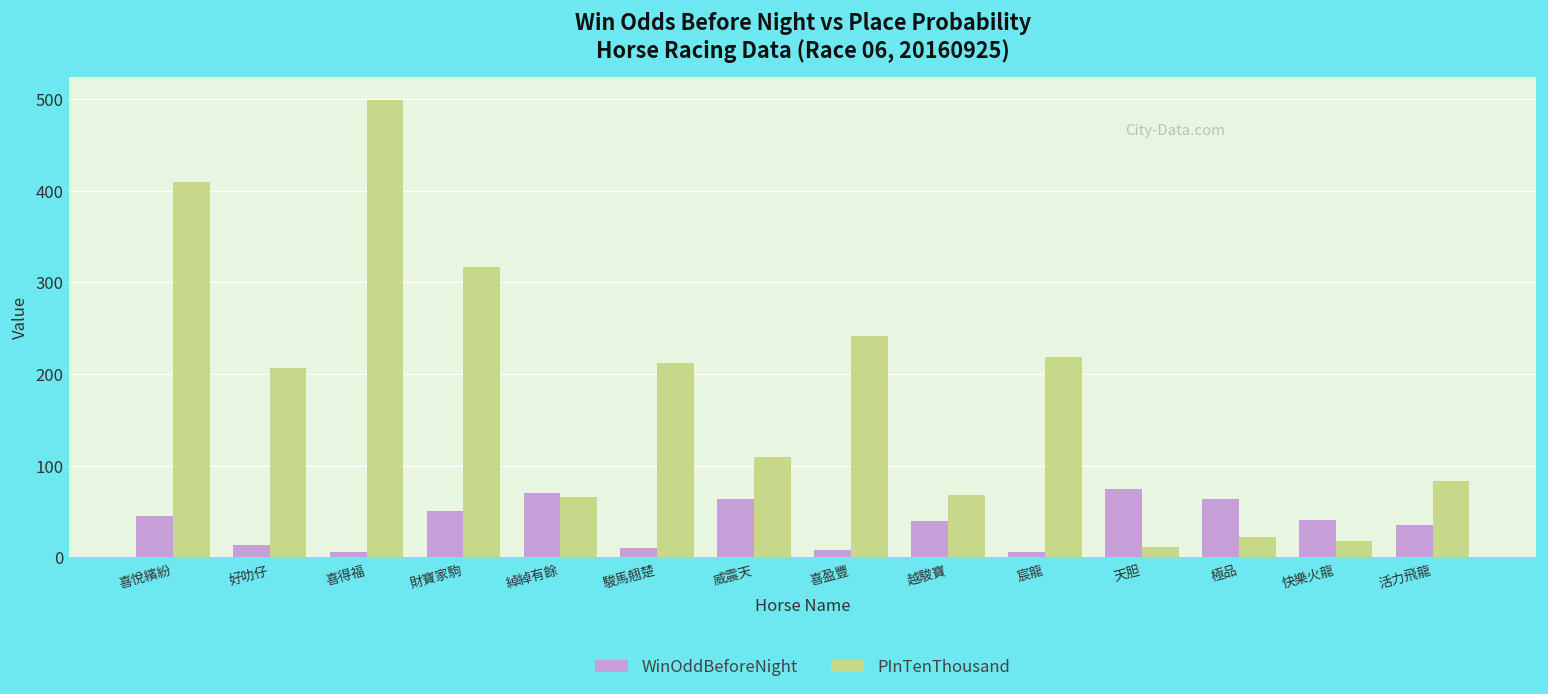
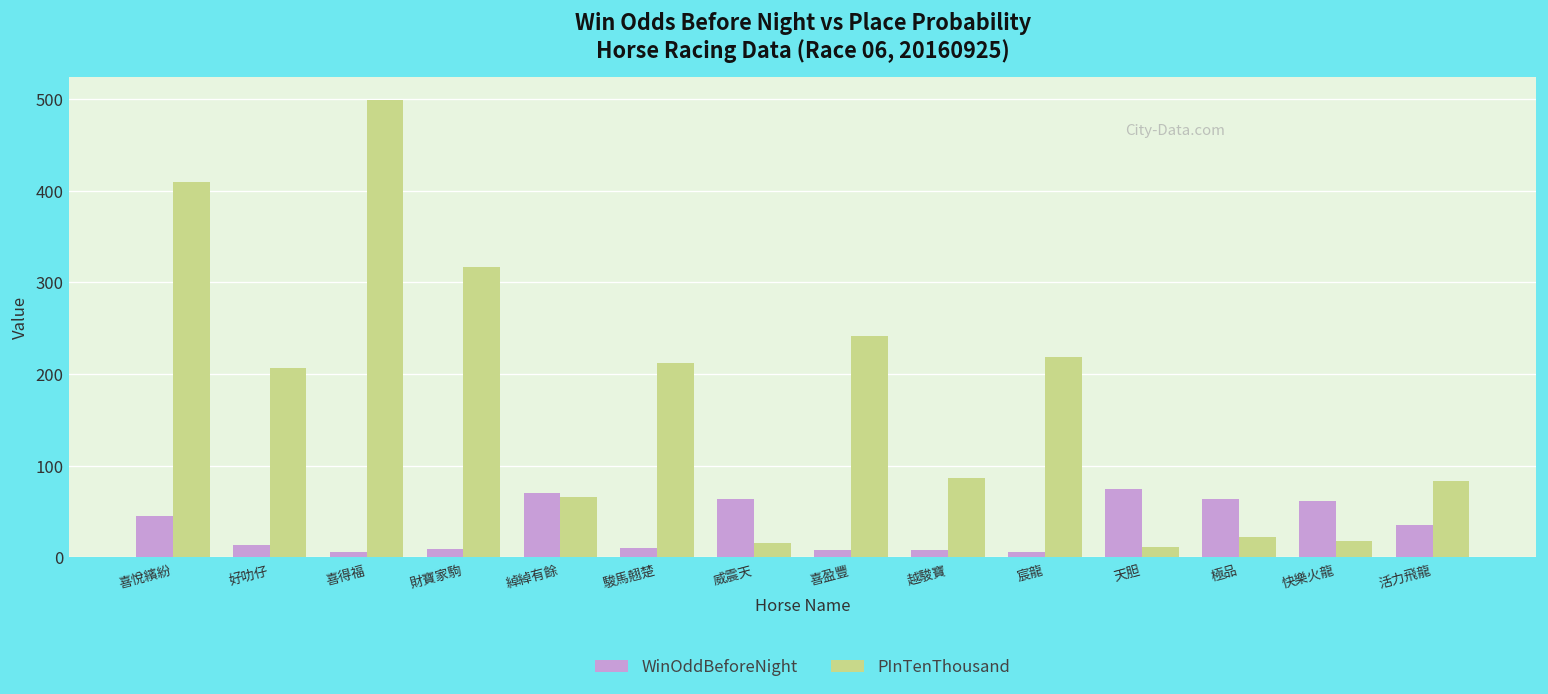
WinOddBeforeNight, 財寶家駒: 50 -> 10
PInTenThousand, 威震天: 110 -> 20
WinOddBeforeNight, 越駿寶: 40 -> 10
PInTenThousand, 越駿寶: 70 -> 90
WinOddBeforeNight, 快樂火龍: 40 -> 60
